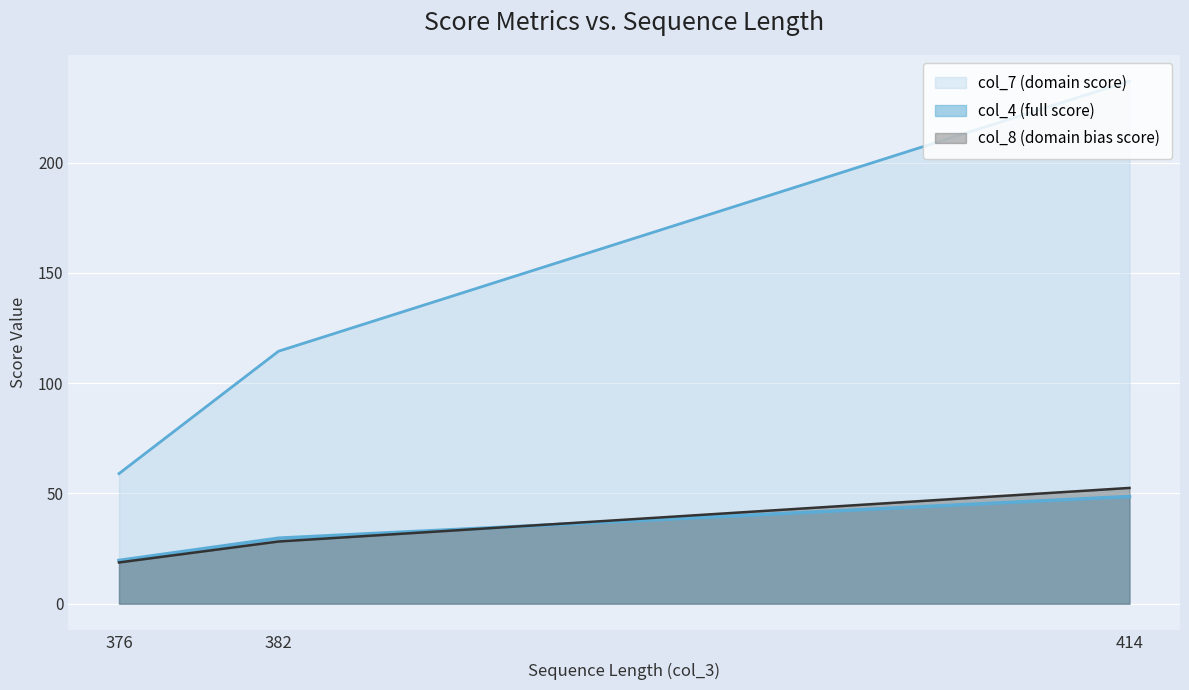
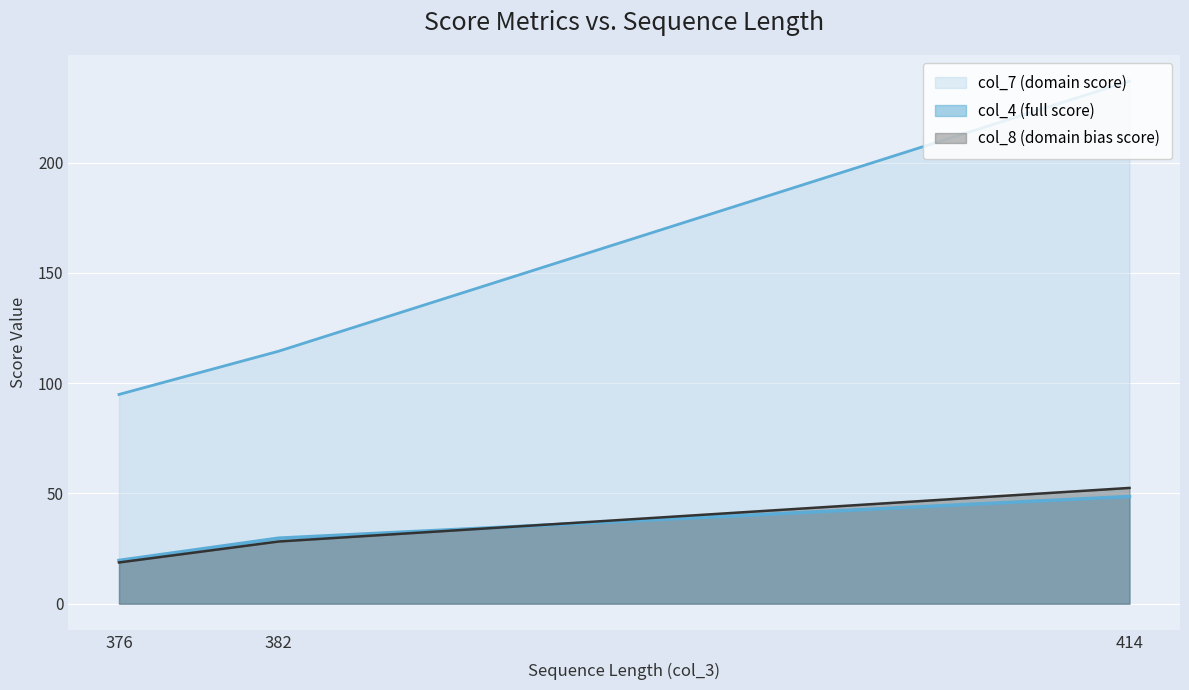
col_7 (domain score), 376: 59 -> 95
